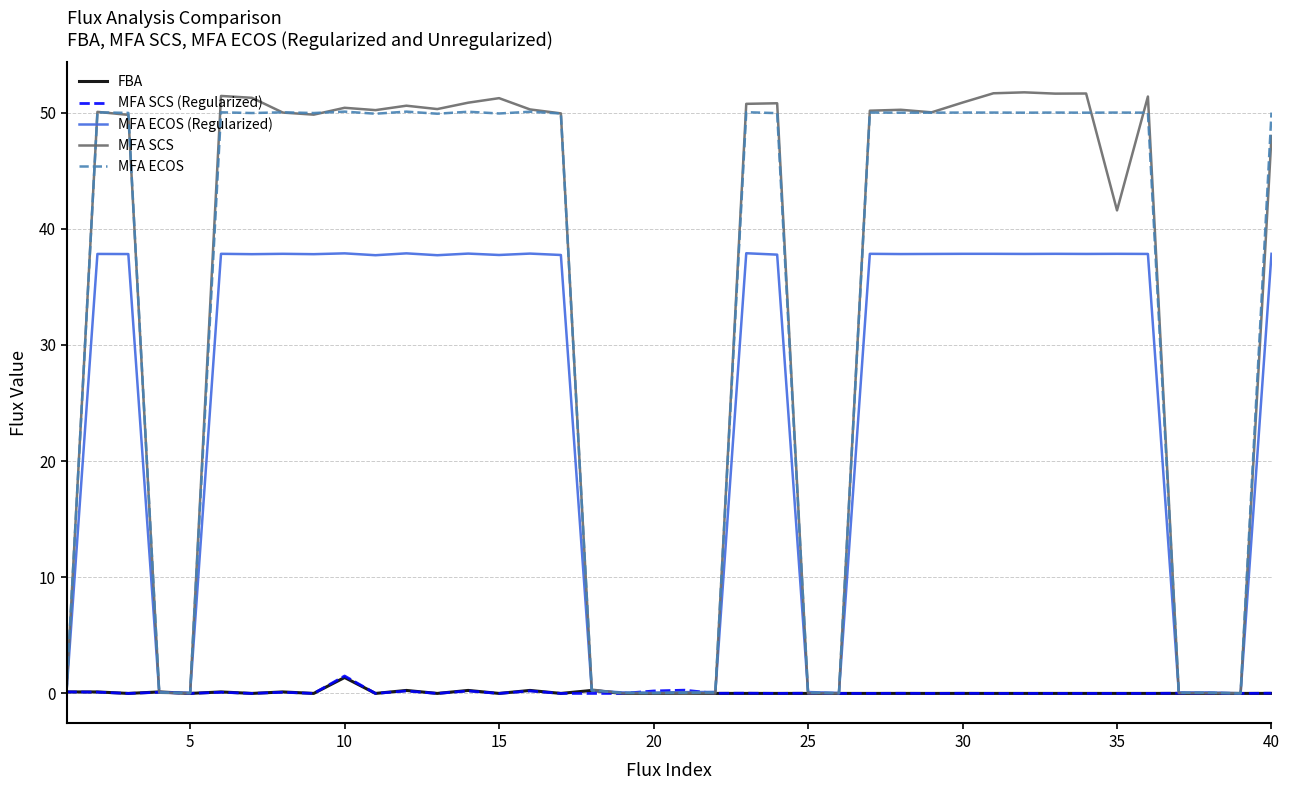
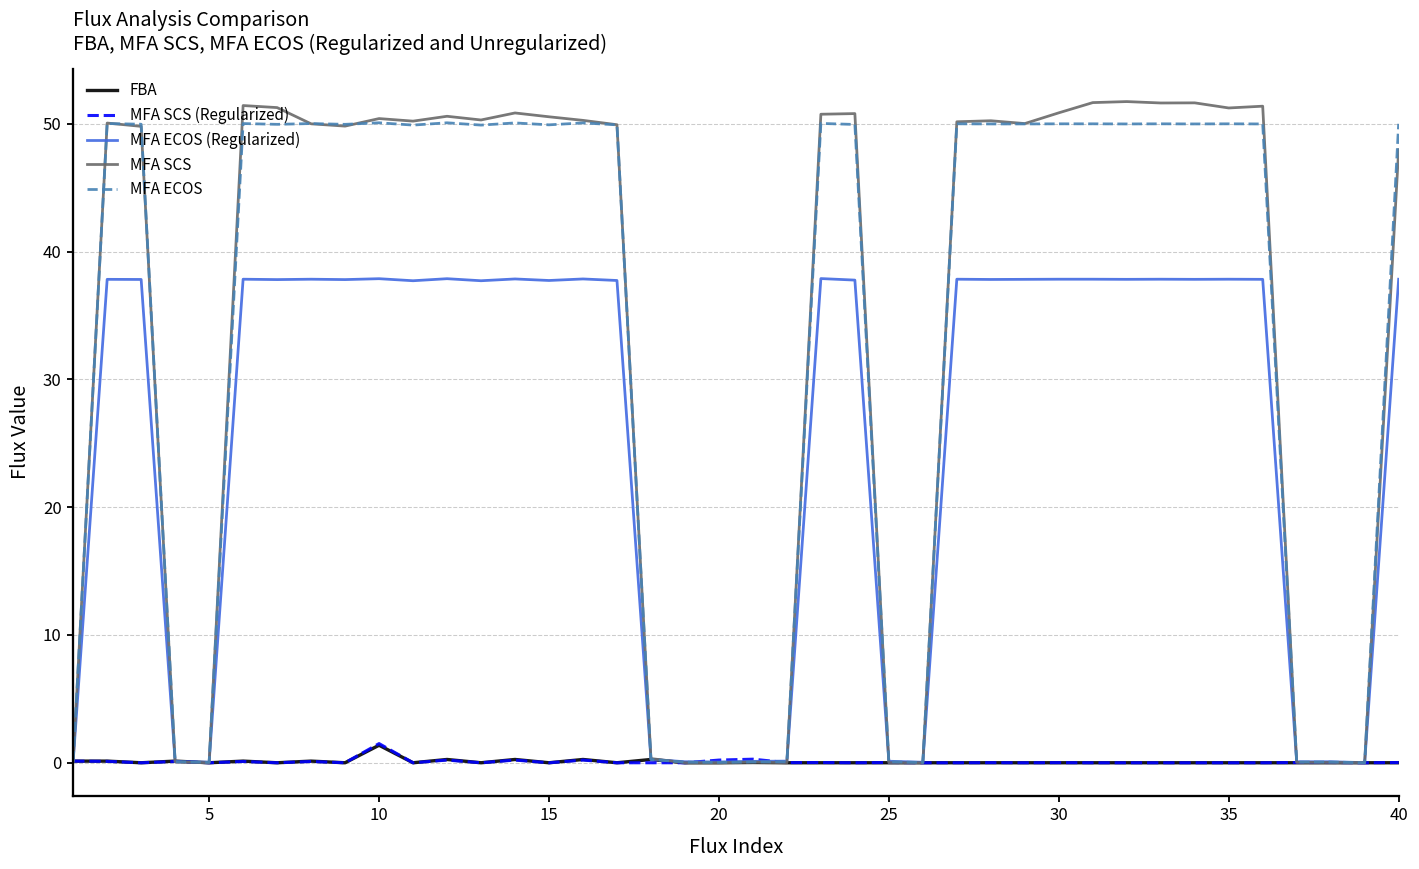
MFA SCS, 15: 51.2 -> 50.6
MFA SCS, 35: 41.6 -> 51.2
